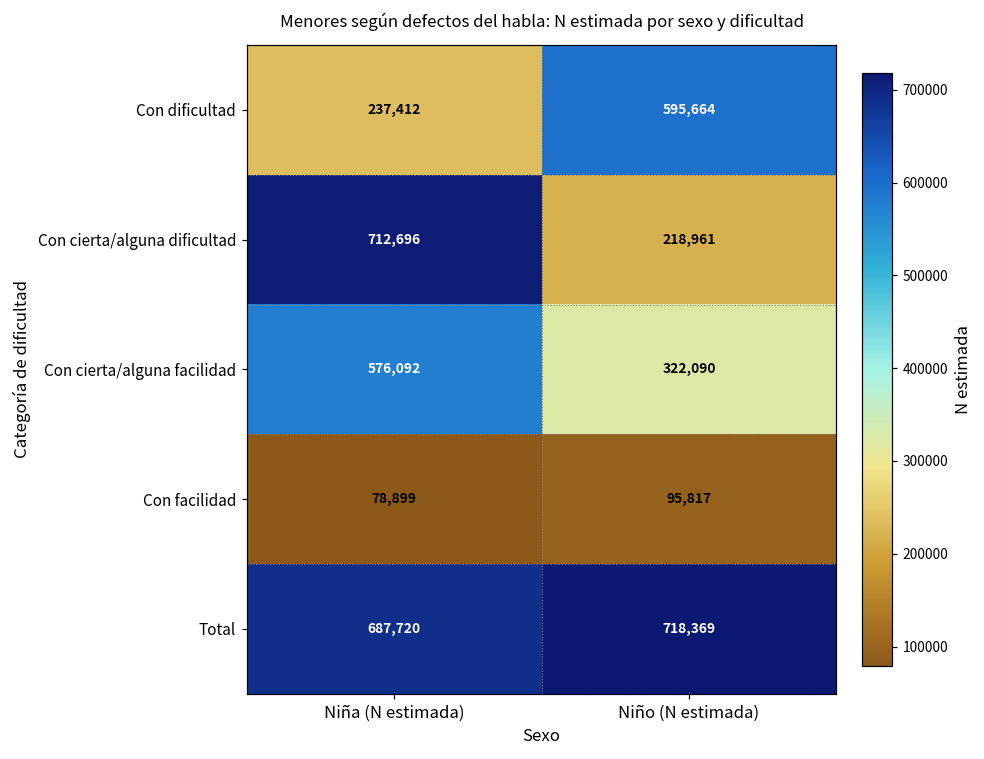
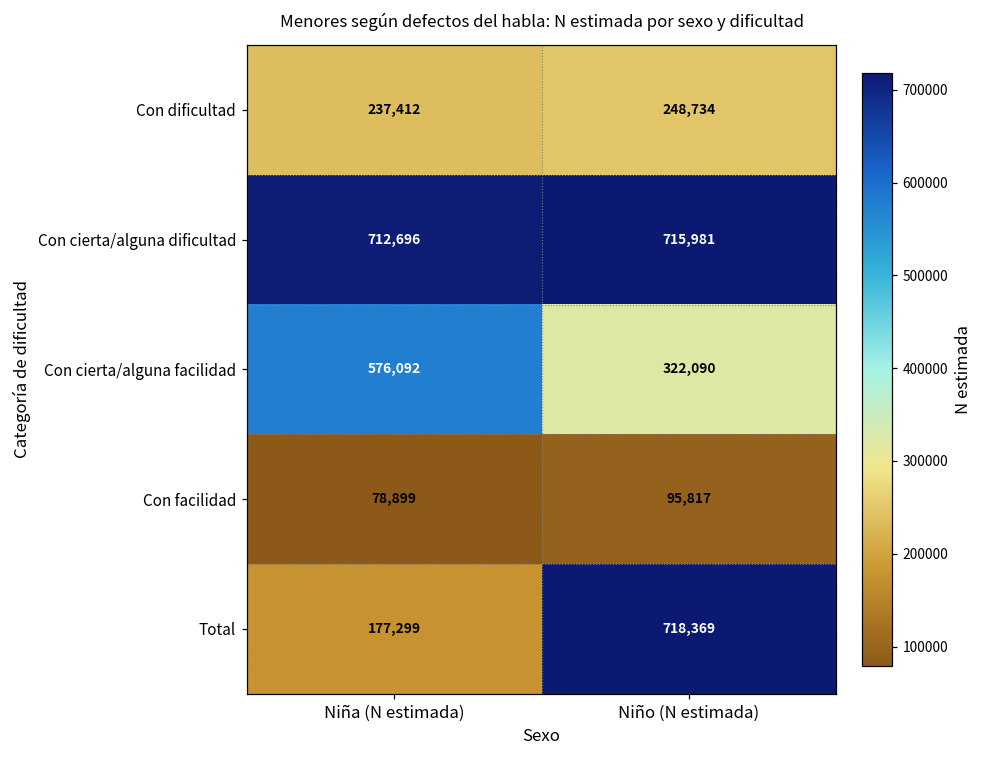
Con dificultad, Niño (N estimada): 595,664 -> 248,734
Con cierta/alguna dificultad, Niño (N estimada): 218,961 -> 715,981
Total, Niña (N estimada): 687,720 -> 177,299
